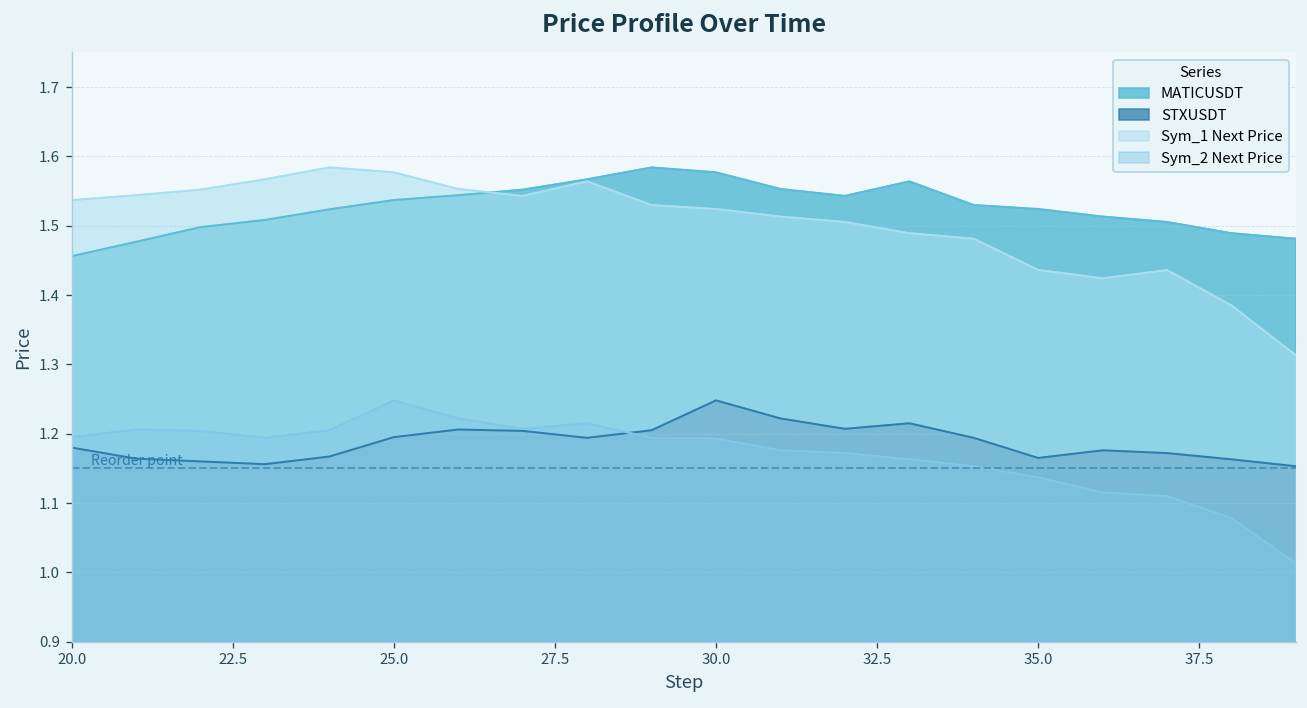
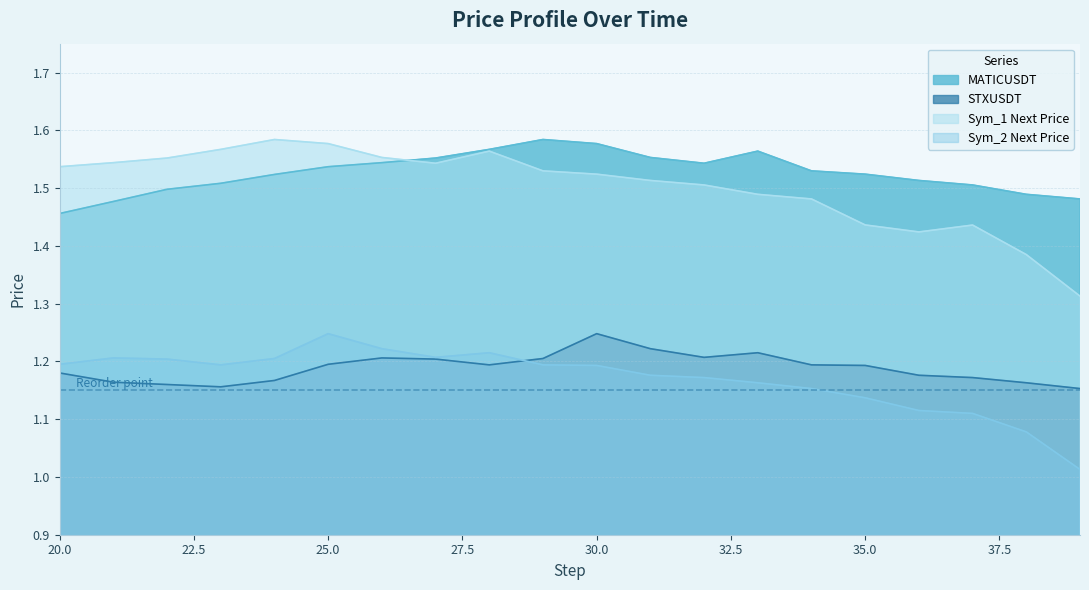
STXUSDT, 35.0: 1.17 -> 1.19
